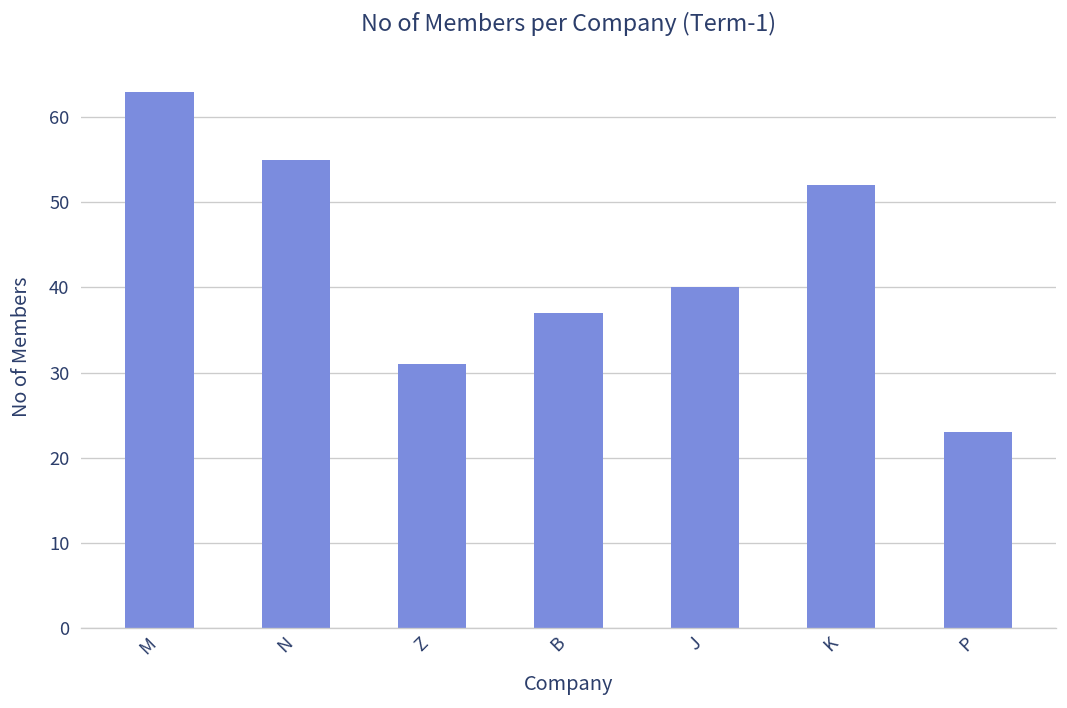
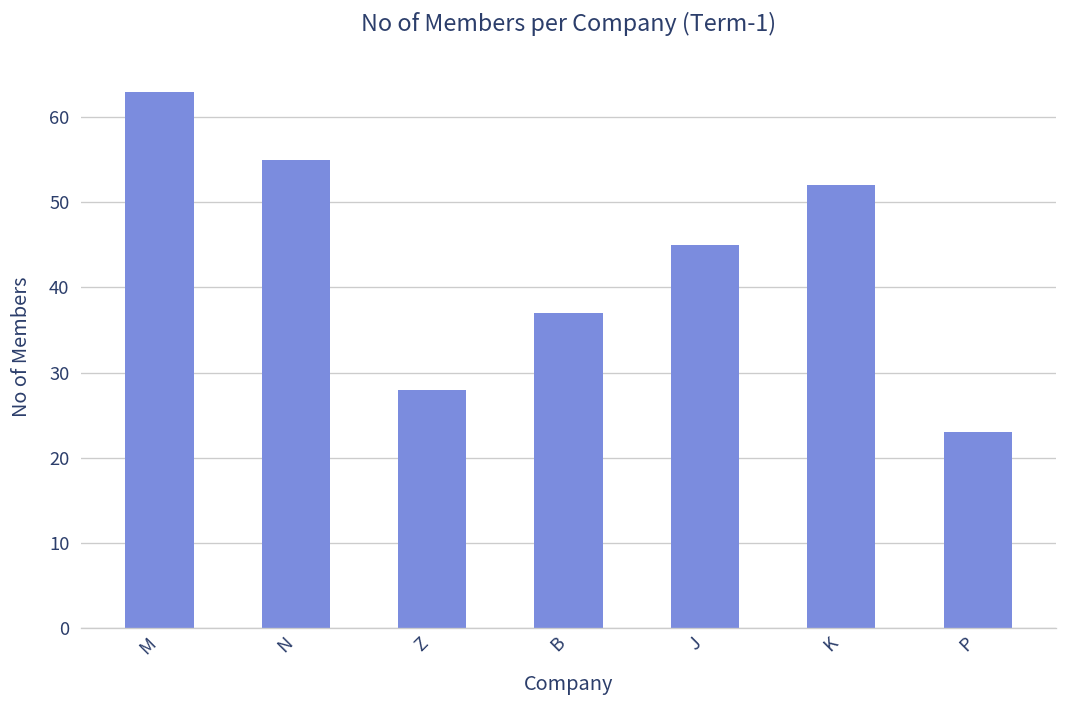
Z: 31 -> 28
J: 40 -> 45
